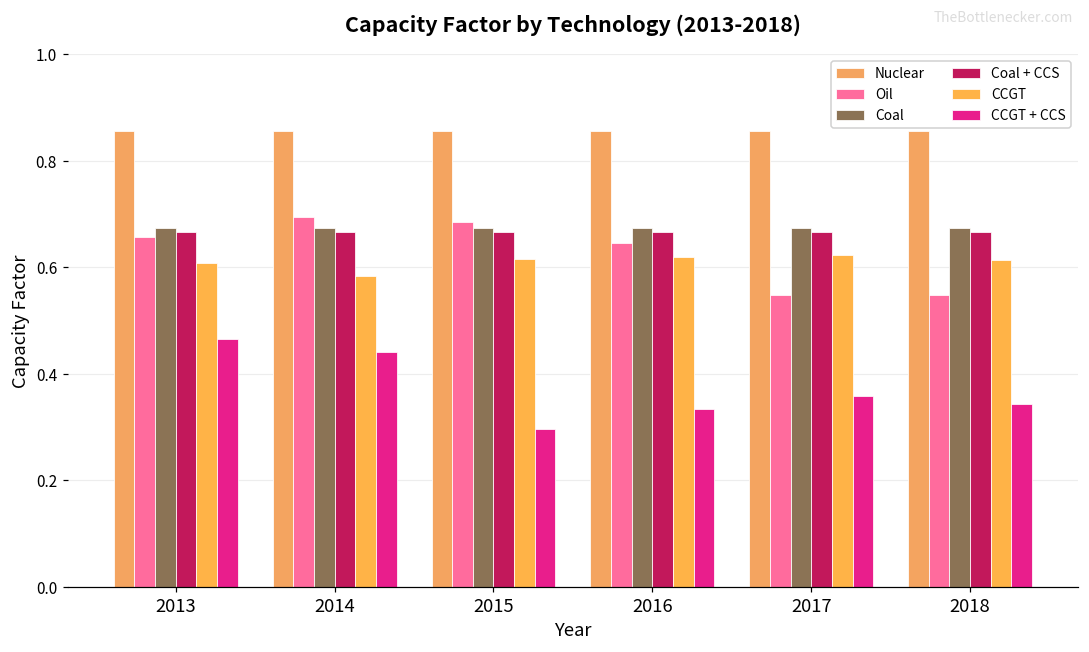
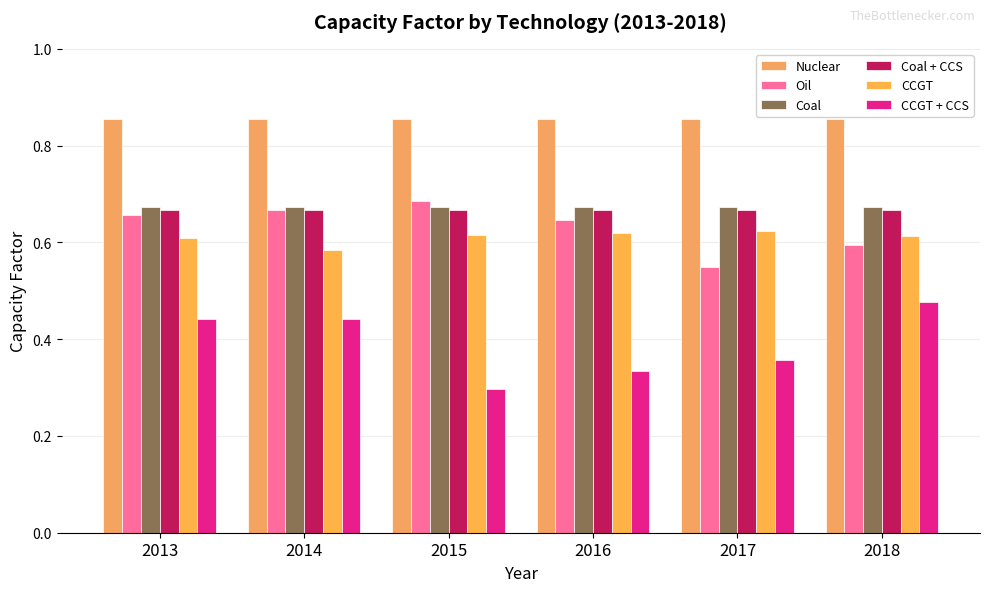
CCGT + CCS, 2013: 0.47 -> 0.44
Oil, 2014: 0.69 -> 0.67
Oil, 2018: 0.55 -> 0.59
CCGT + CCS, 2018: 0.34 -> 0.48
